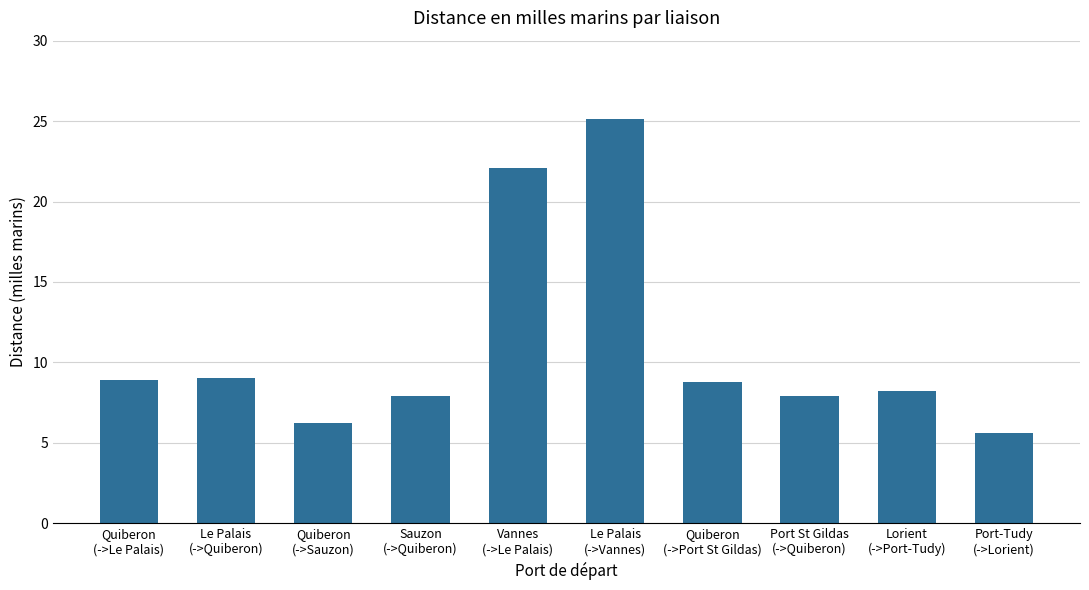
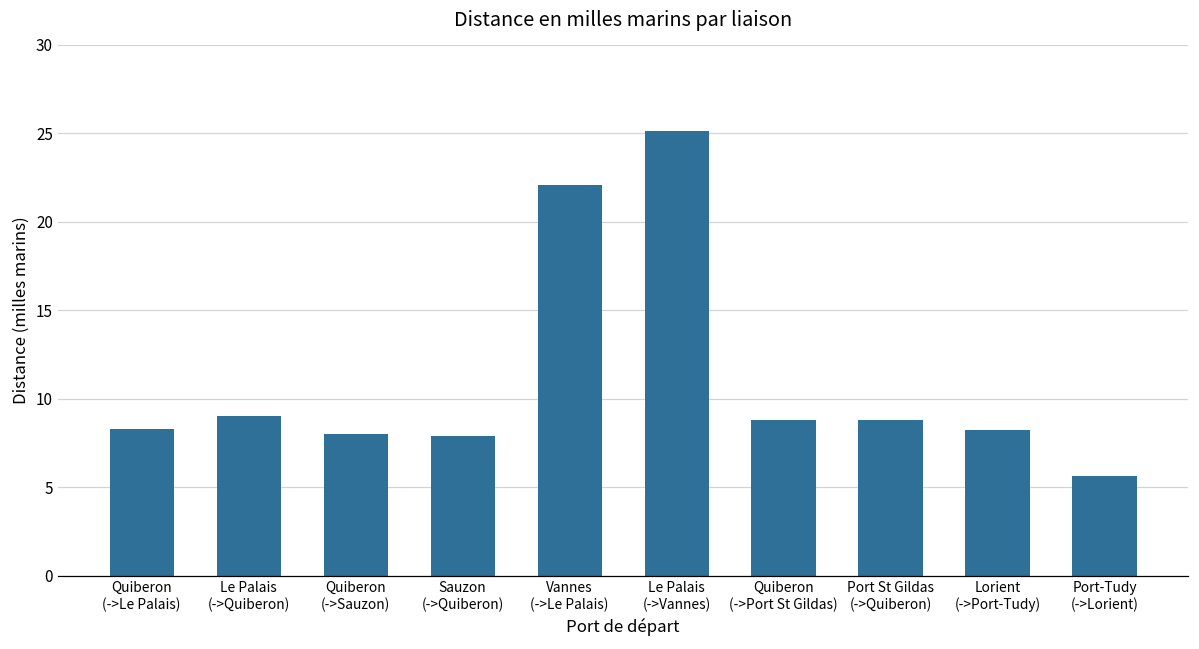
Quiberon (->Le Palais): 8.9 -> 8.3
Quiberon (->Sauzon): 6.2 -> 8.0
Port St Gildas (->Quiberon): 7.9 -> 8.8
